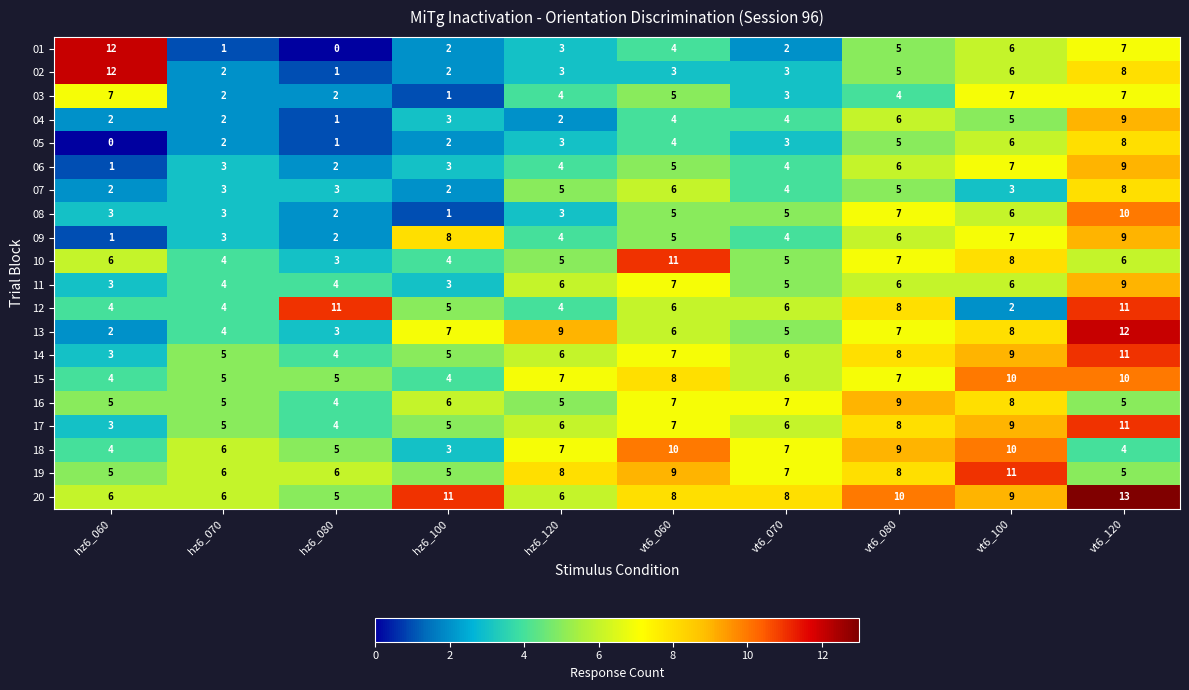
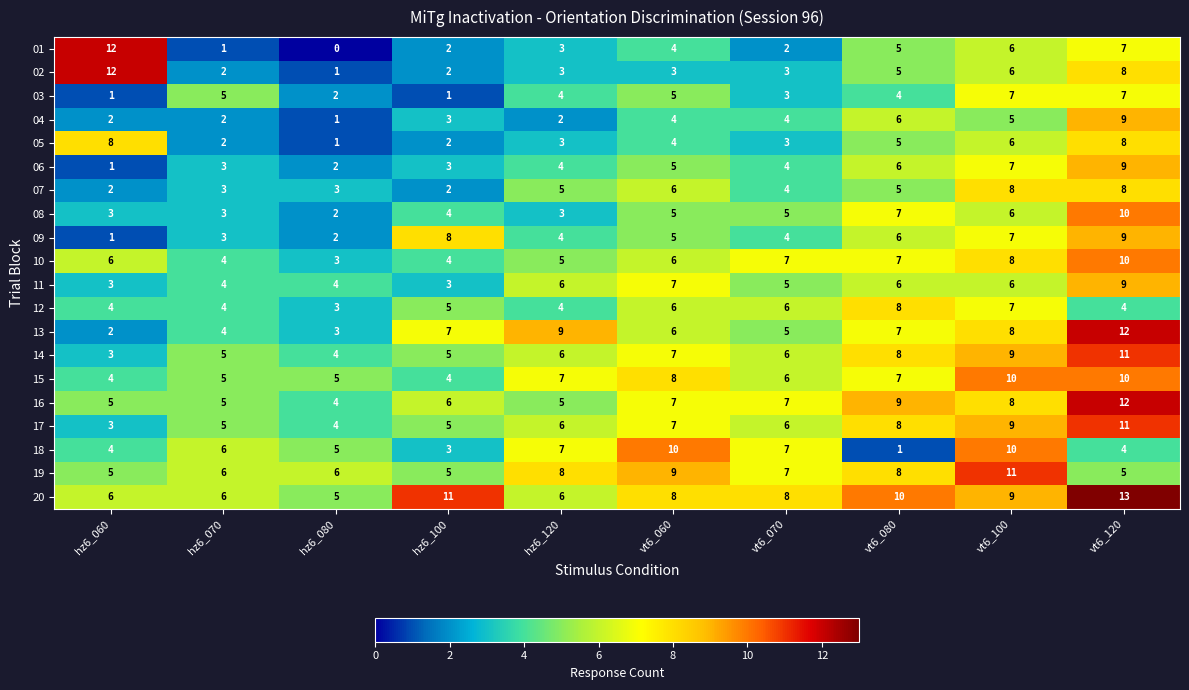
03, hz6_060: 7 -> 1
03, hz6_070: 2 -> 5
05, hz6_060: 0 -> 8
07, vt6_100: 3 -> 8
08, hz6_100: 1 -> 4
10, vt6_060: 11 -> 6
10, vt6_070: 5 -> 7
10, vt6_120: 6 -> 10
12, hz6_080: 11 -> 3
12, vt6_100: 2 -> 7
12, vt6_120: 11 -> 4
16, vt6_120: 5 -> 12
18, vt6_080: 9 -> 1
